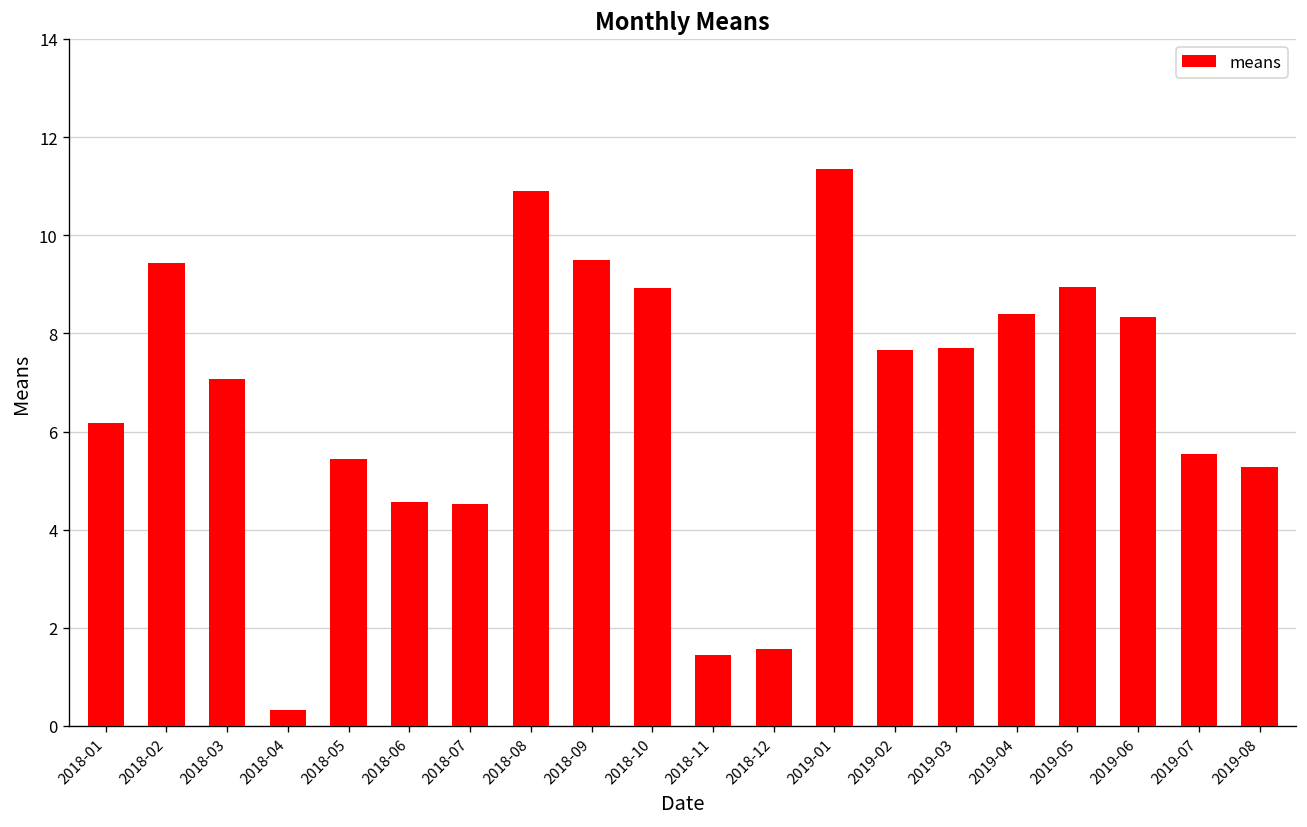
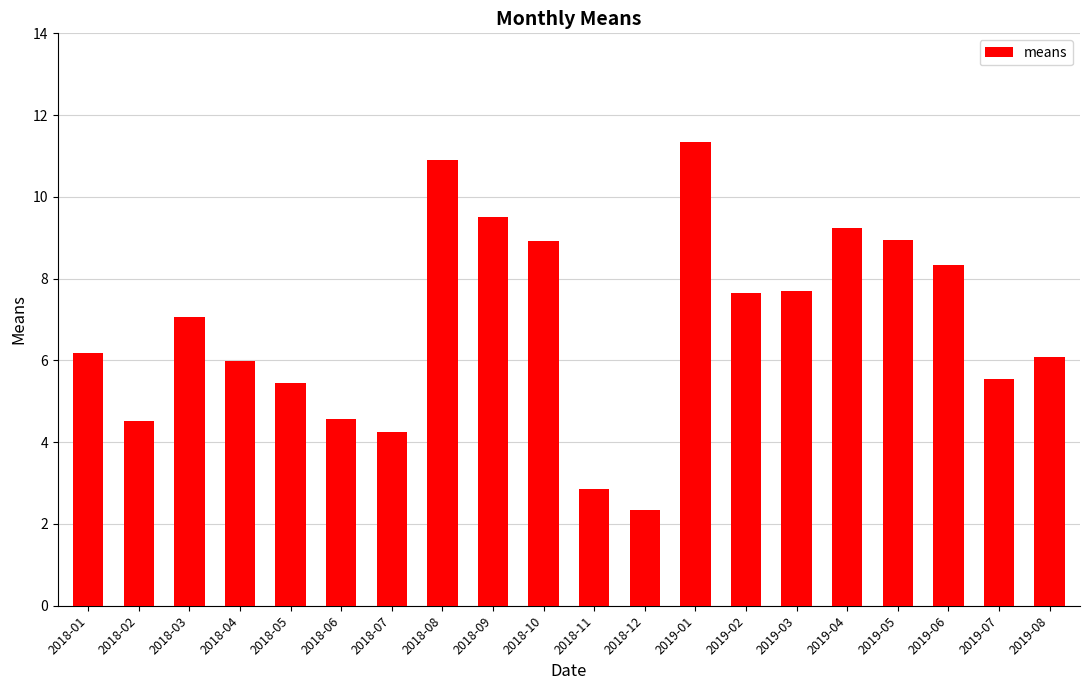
2018-02: 9.4 -> 4.5
2018-04: 0.3 -> 6.0
2018-07: 4.5 -> 4.2
2018-11: 1.4 -> 2.9
2018-12: 1.6 -> 2.3
2019-04: 8.4 -> 9.2
2019-08: 5.3 -> 6.1
